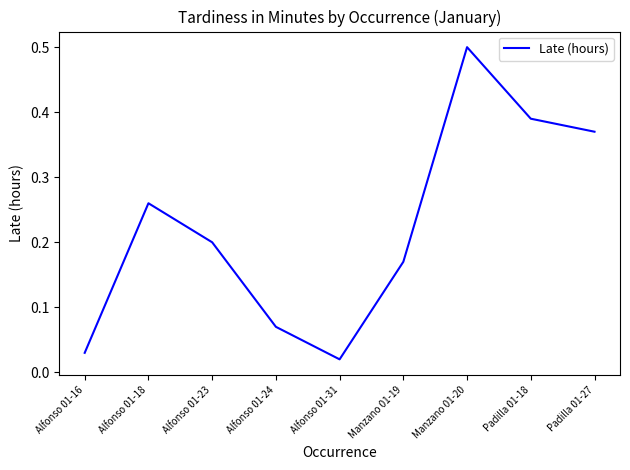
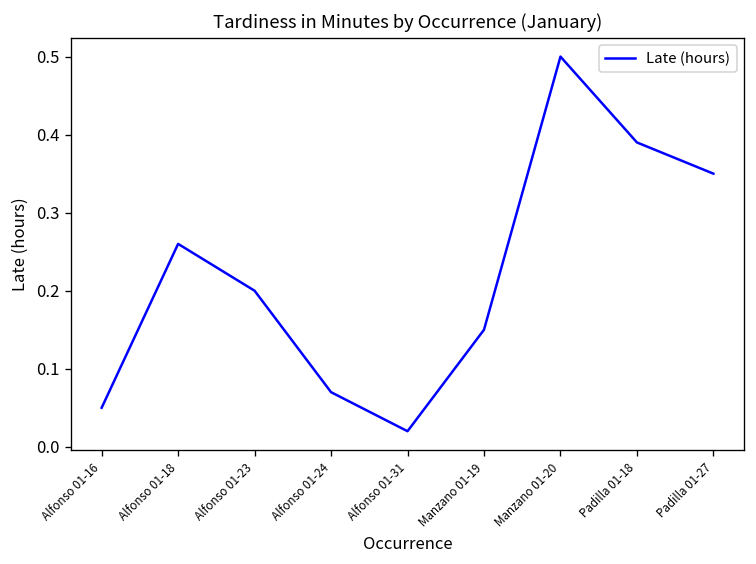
Alfonso 01-16: 0.03 -> 0.05
Manzano 01-19: 0.17 -> 0.15
Padilla 01-27: 0.37 -> 0.35
